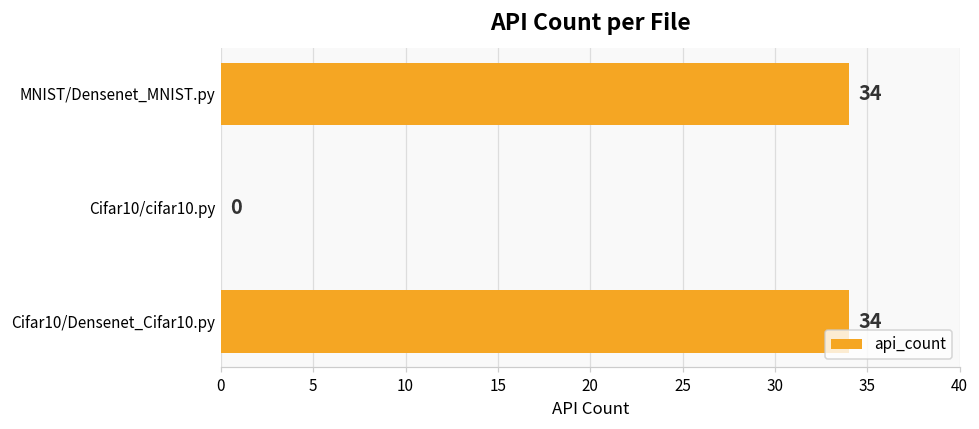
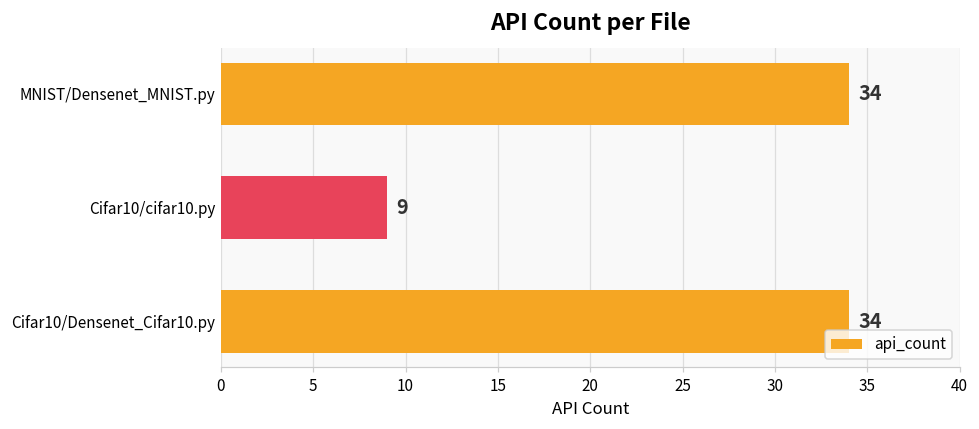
Cifar10/cifar10.py: 0 -> 9
